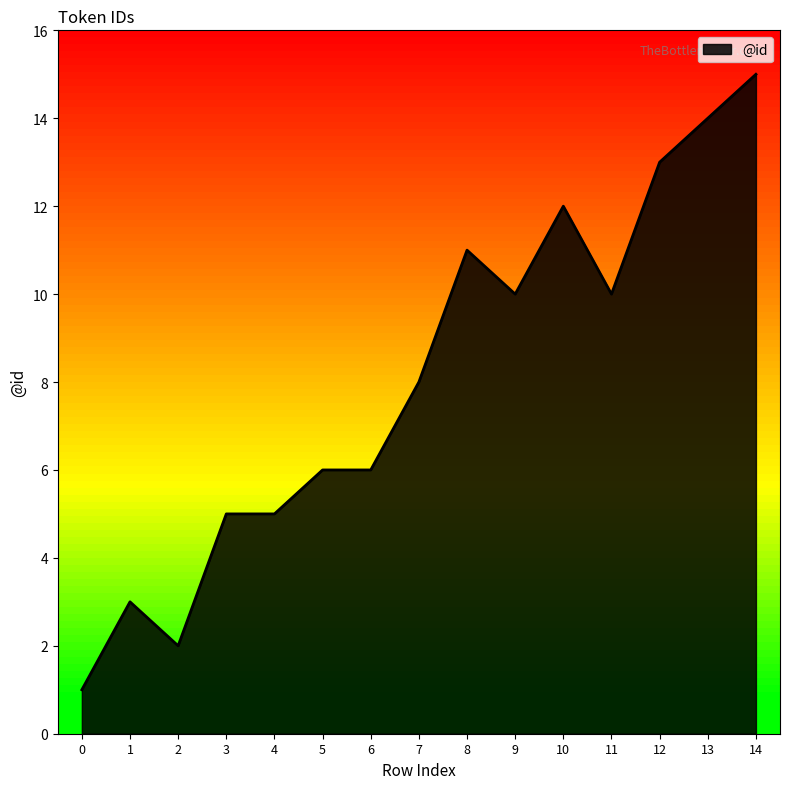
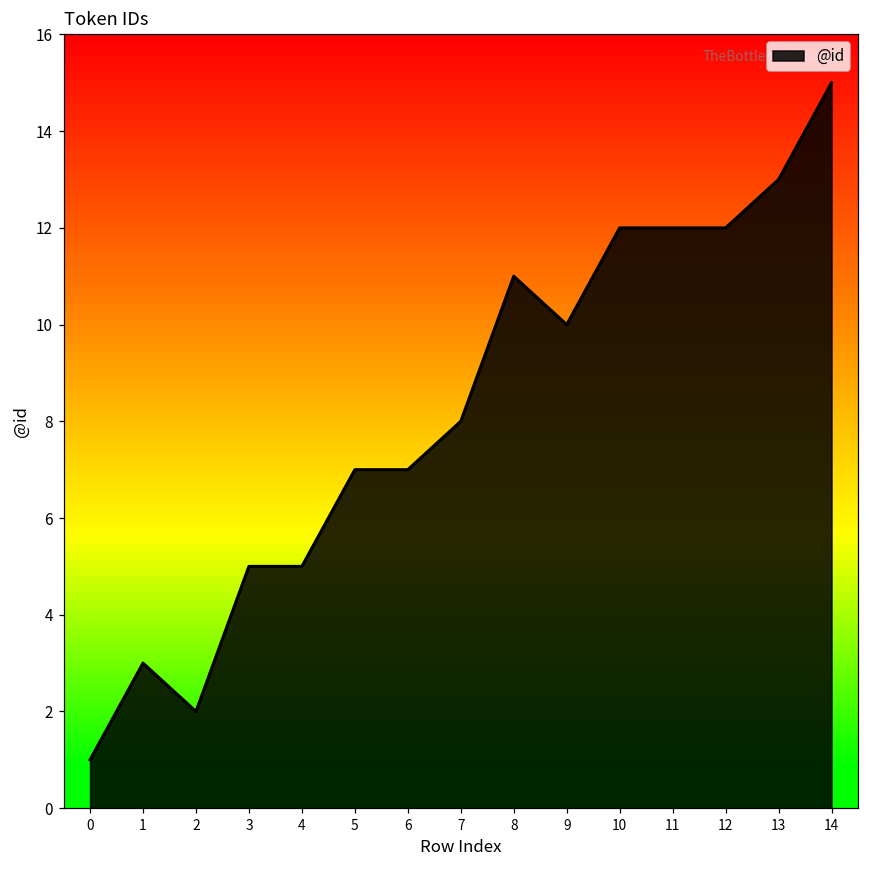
5: 6 -> 7
6: 6 -> 7
11: 10 -> 12
12: 13 -> 12
13: 14 -> 13
